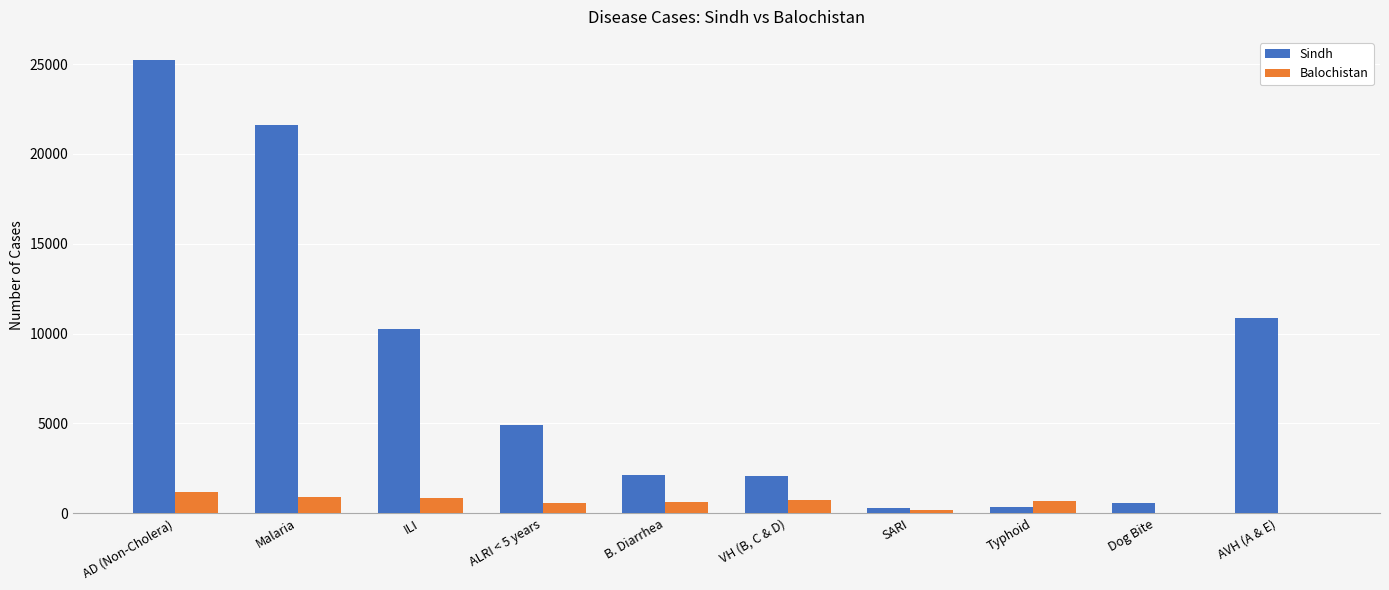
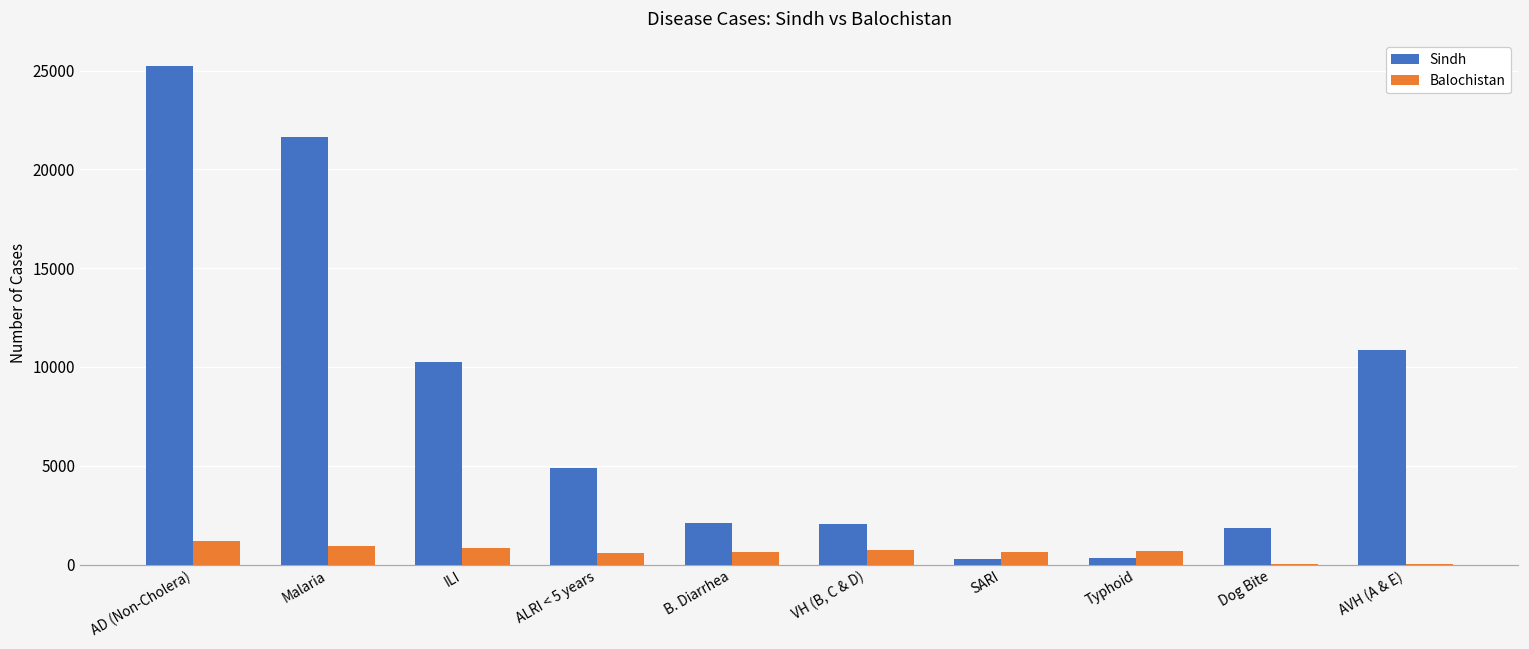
Balochistan, SARI: 200 -> 600
Sindh, Dog Bite: 600 -> 1800
